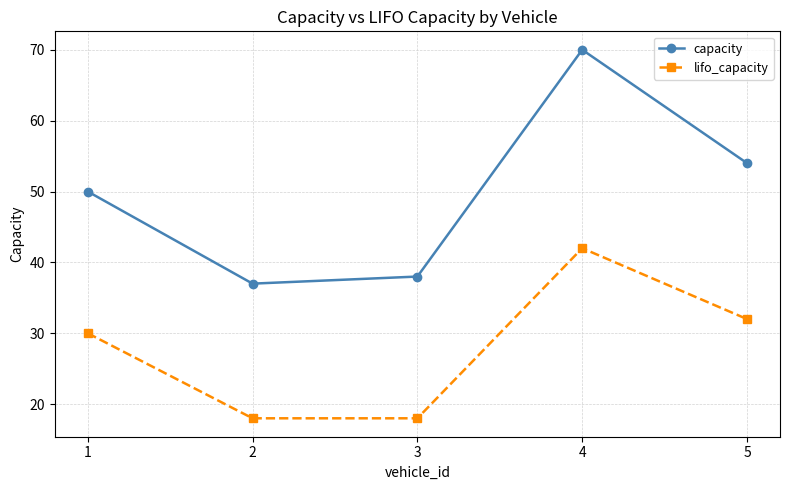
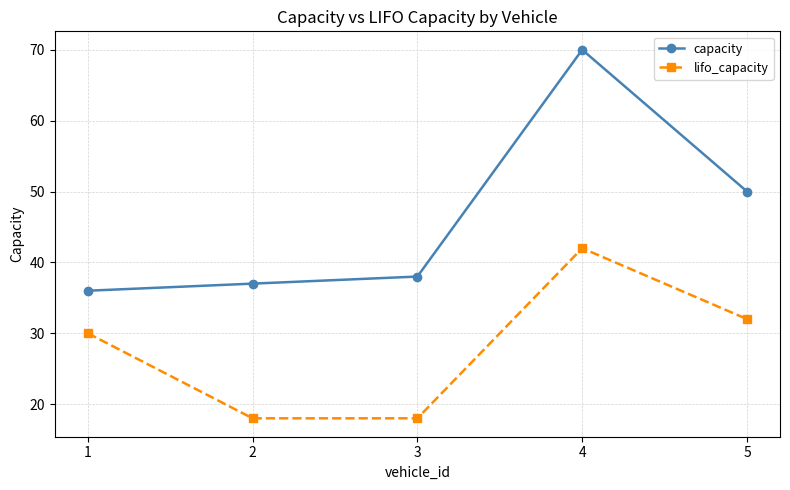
capacity, 1: 50 -> 36
capacity, 5: 54 -> 50
